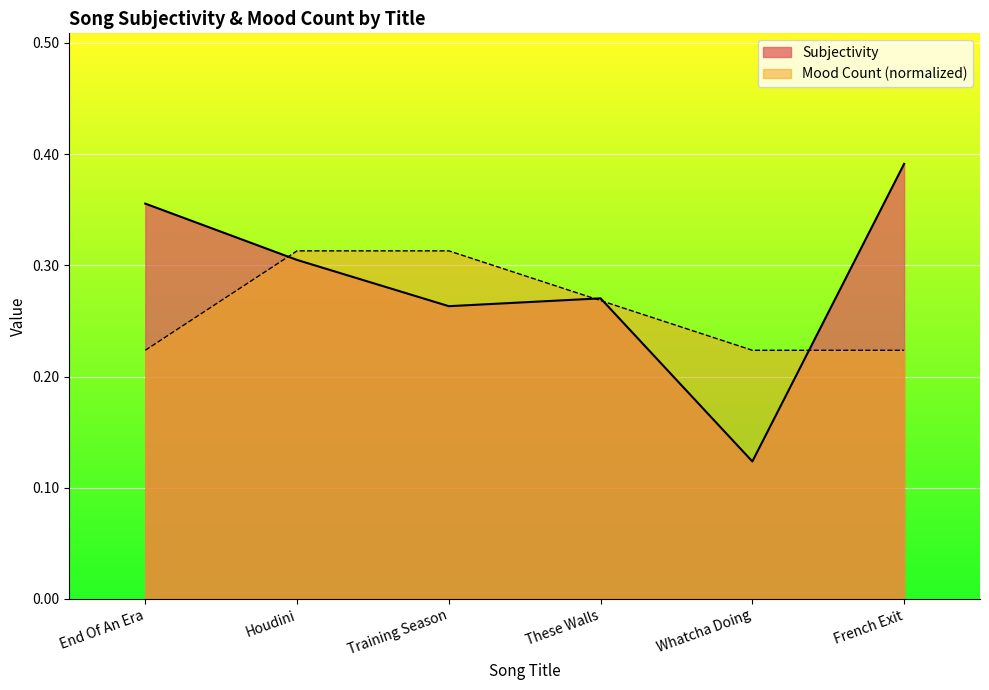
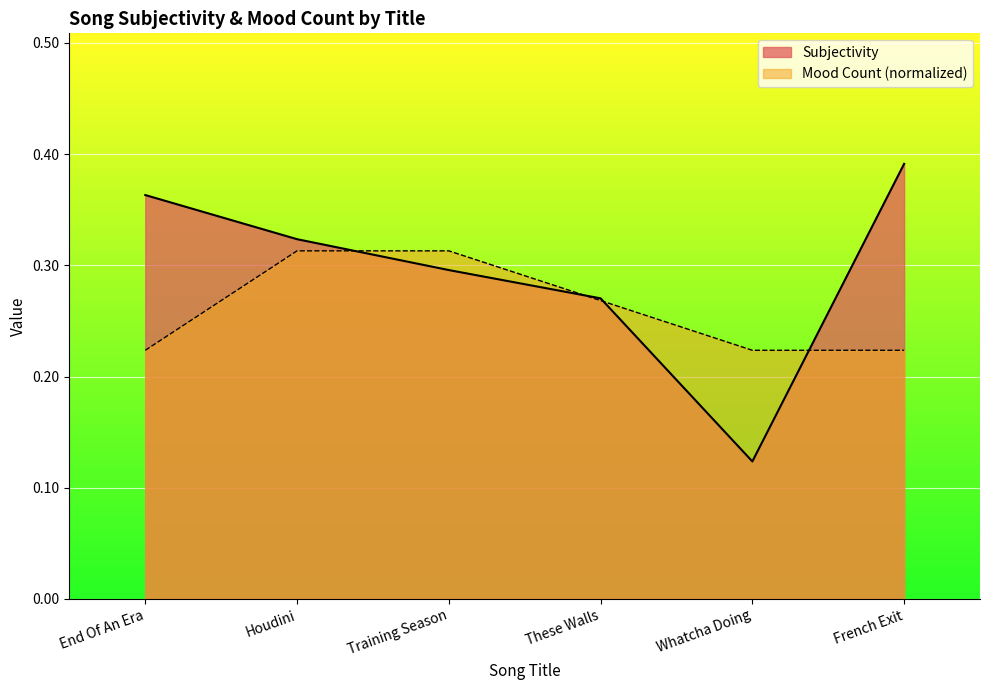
Subjectivity, End Of An Era: 0.356 -> 0.363
Subjectivity, Houdini: 0.305 -> 0.324
Subjectivity, Training Season: 0.263 -> 0.296
